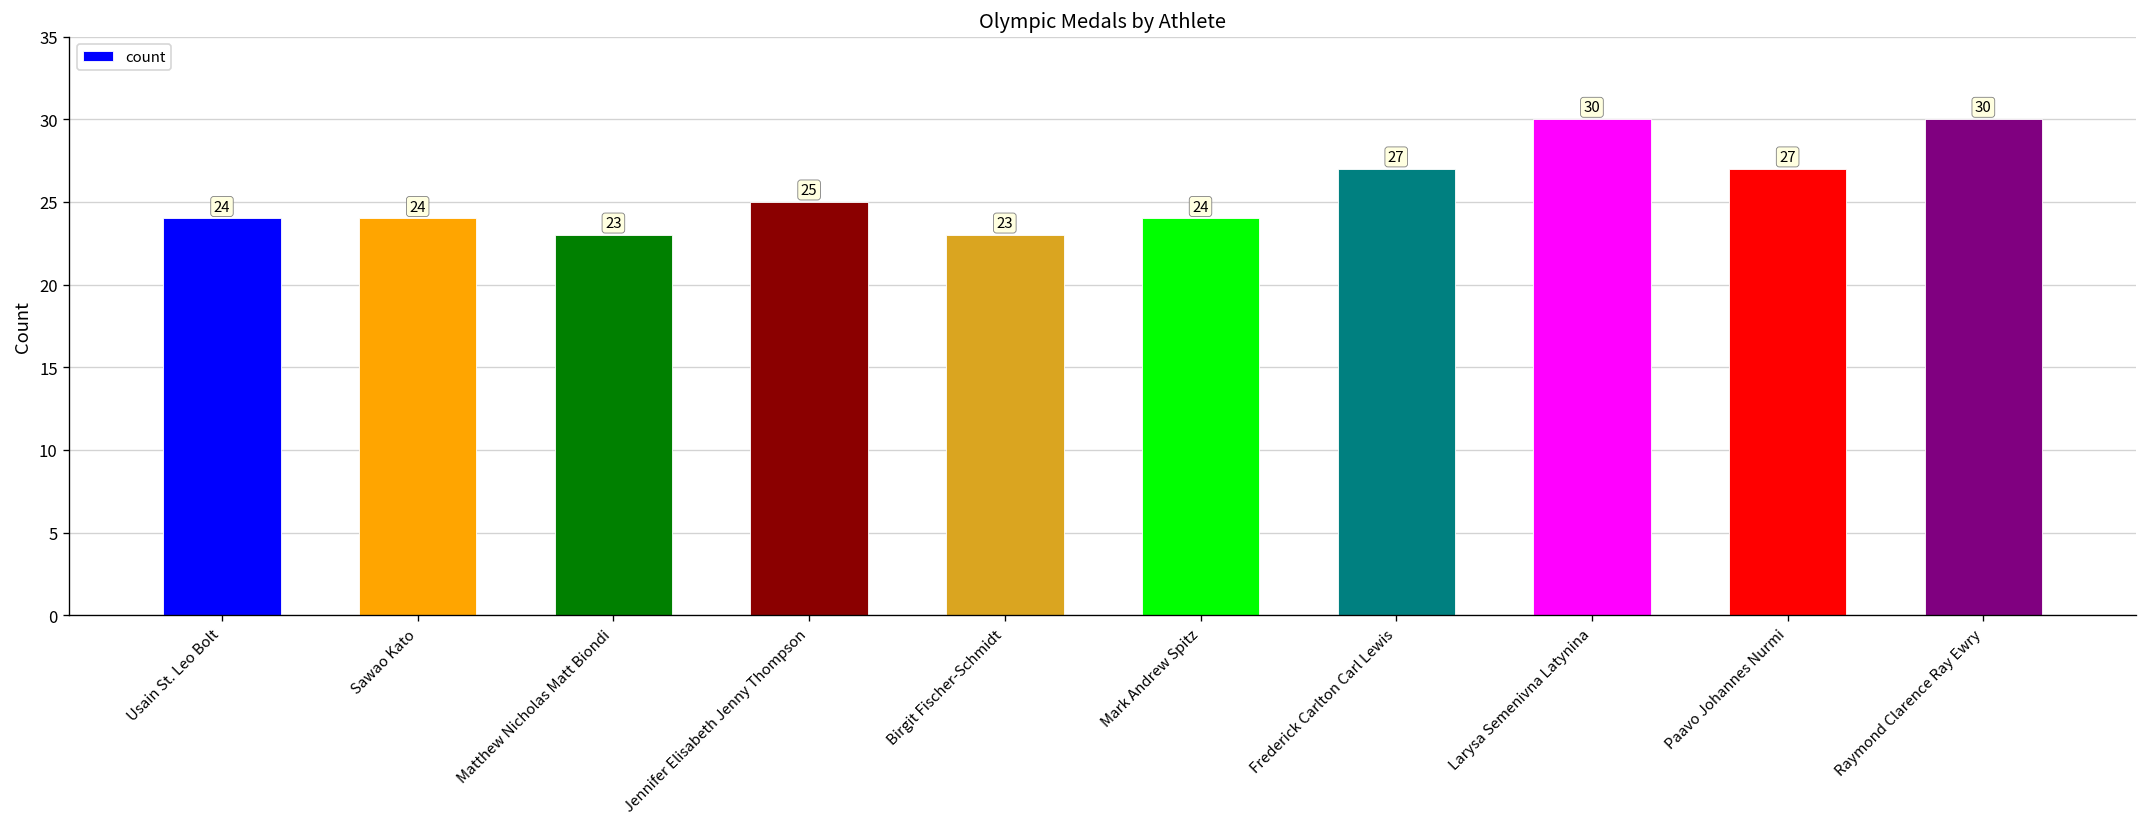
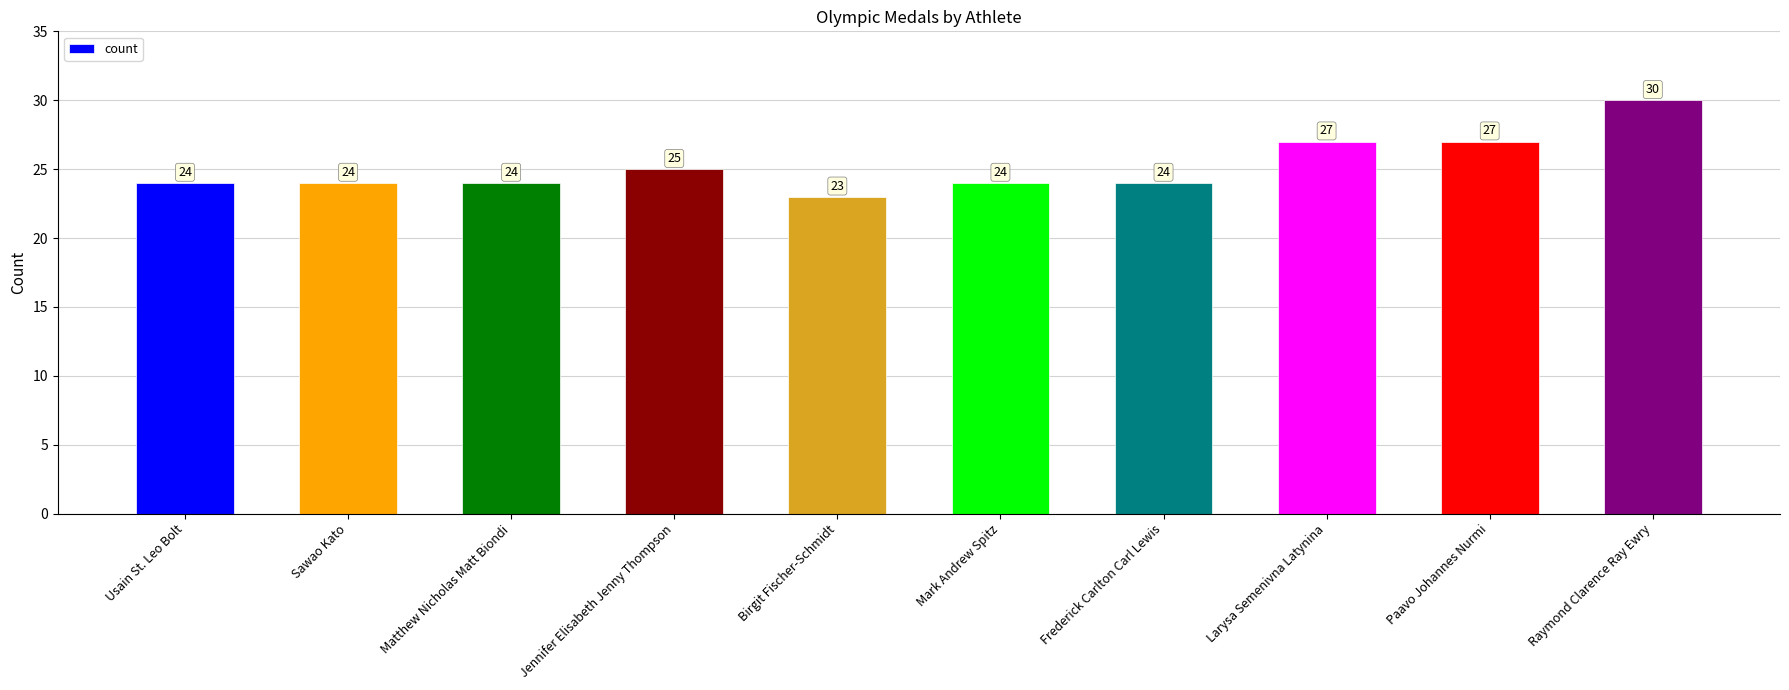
Matthew Nicholas Matt Biondi: 23 -> 24
Frederick Carlton Carl Lewis: 27 -> 24
Larysa Semenivna Latynina: 30 -> 27
